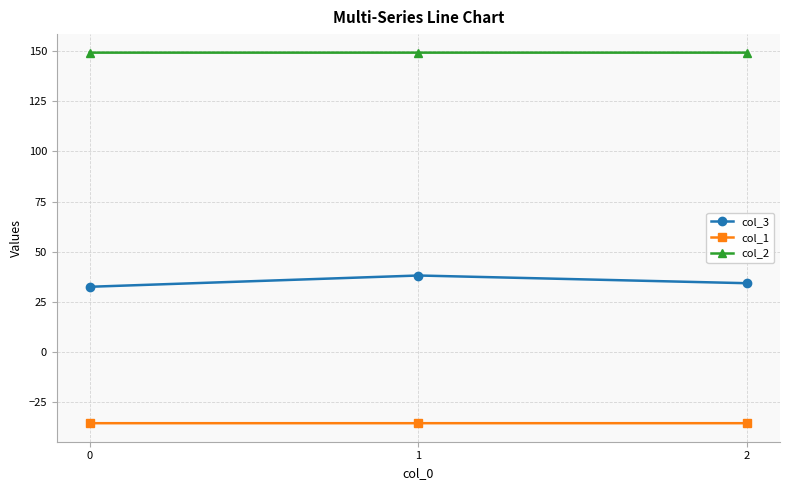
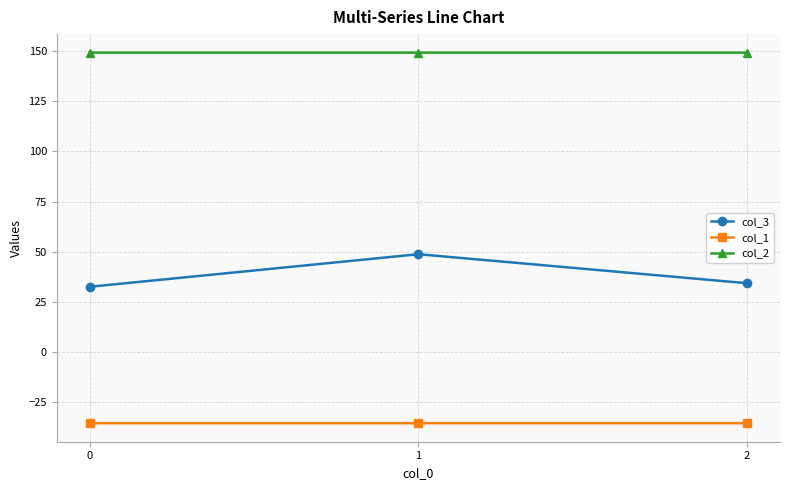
col_3, 1: 38 -> 49
